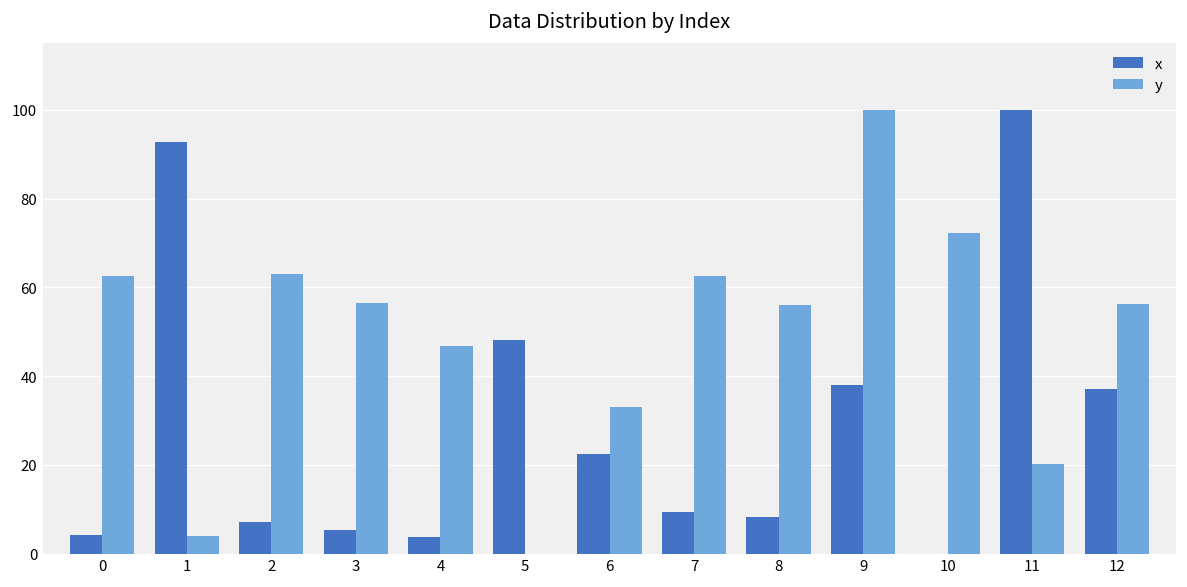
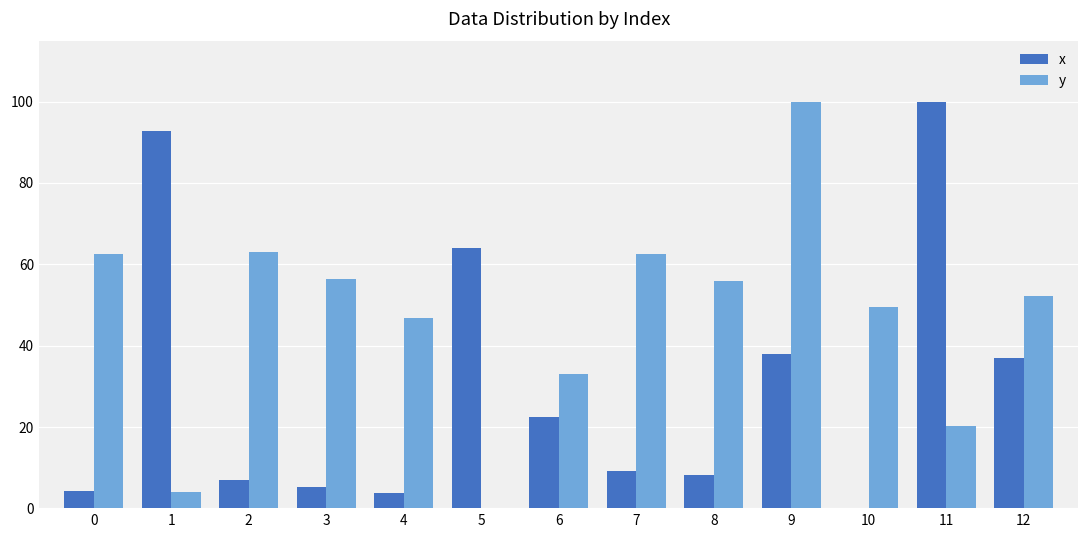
x, 5: 48 -> 64
y, 10: 72 -> 49
y, 12: 56 -> 52
